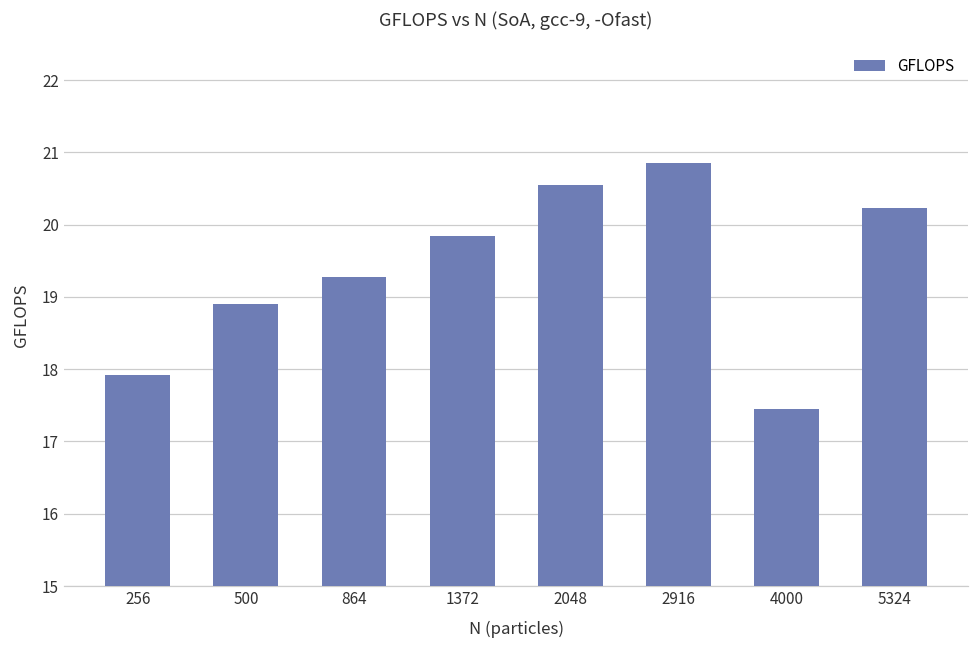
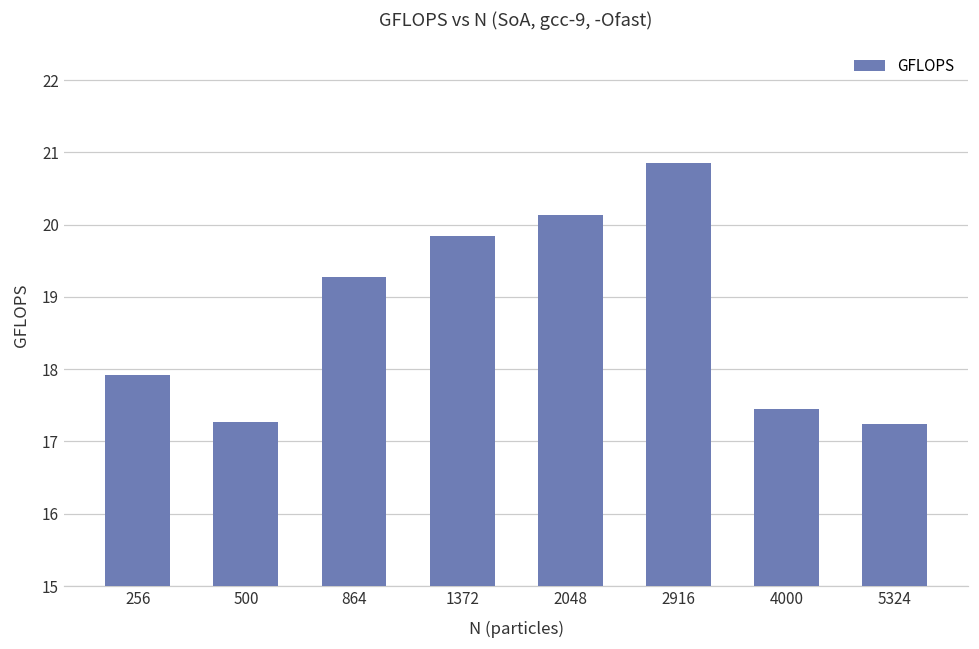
500: 18.9 -> 17.3
2048: 20.6 -> 20.1
5324: 20.2 -> 17.2
